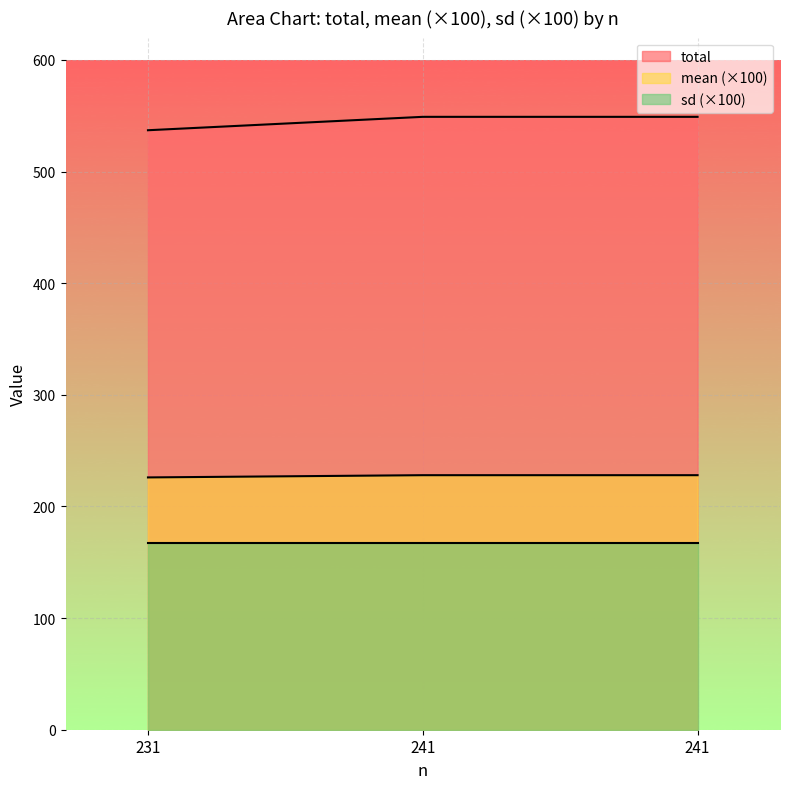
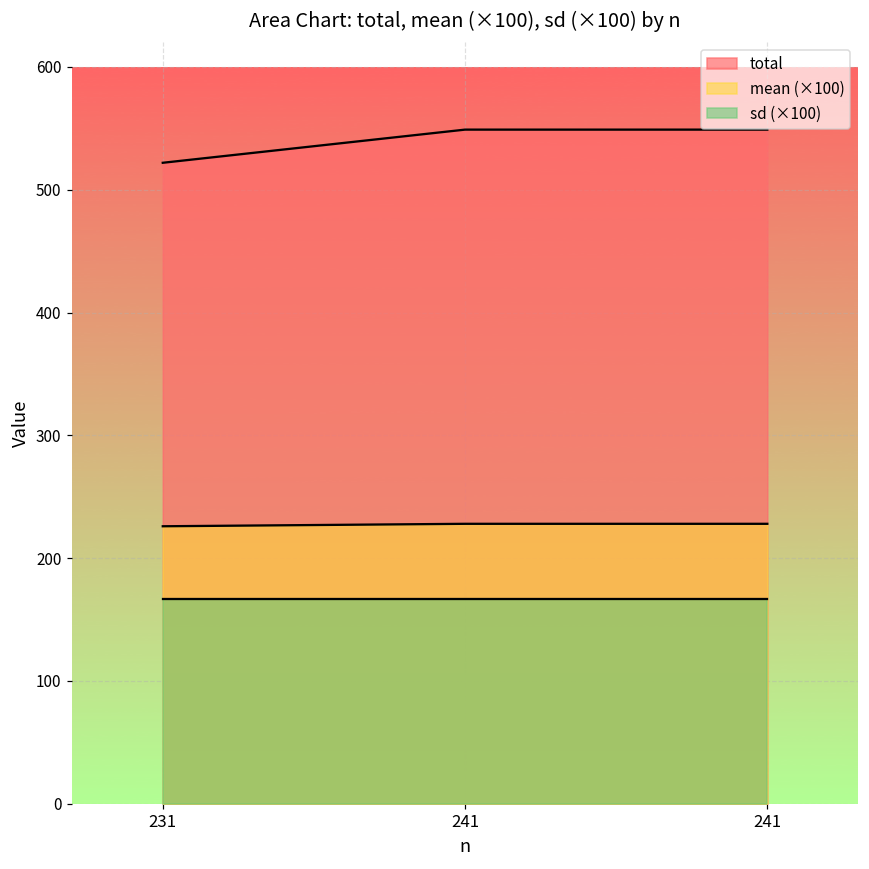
total, 231: 537 -> 522
